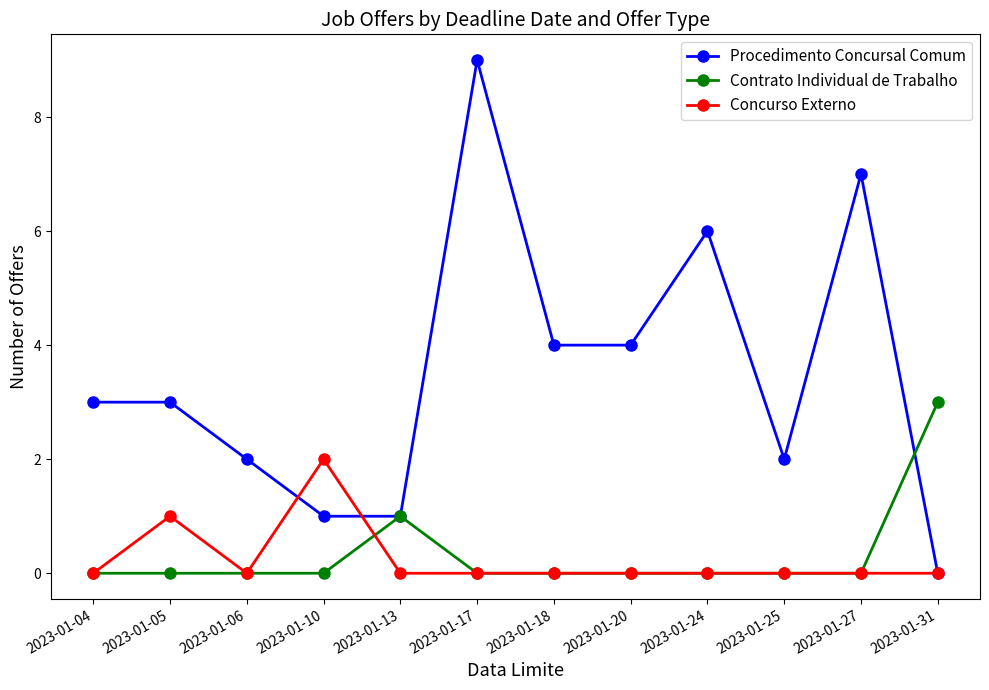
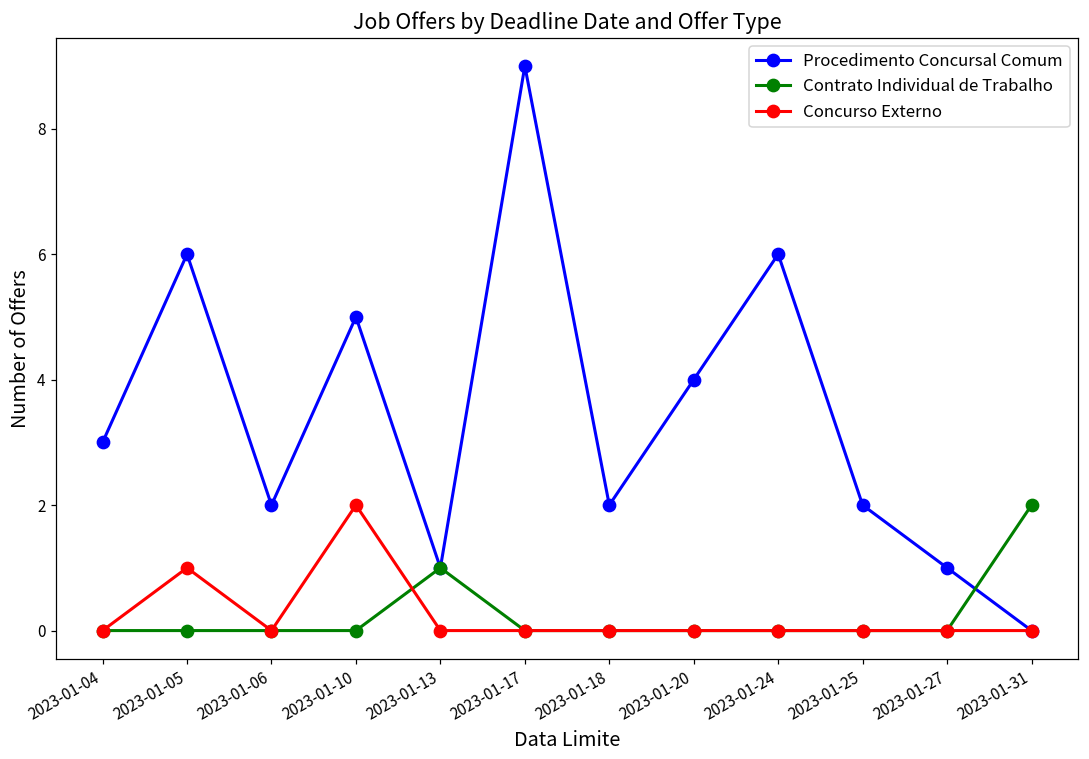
Procedimento Concursal Comum, 2023-01-05: 3 -> 6
Procedimento Concursal Comum, 2023-01-10: 1 -> 5
Procedimento Concursal Comum, 2023-01-18: 4 -> 2
Procedimento Concursal Comum, 2023-01-27: 7 -> 1
Contrato Individual de Trabalho, 2023-01-31: 3 -> 2
